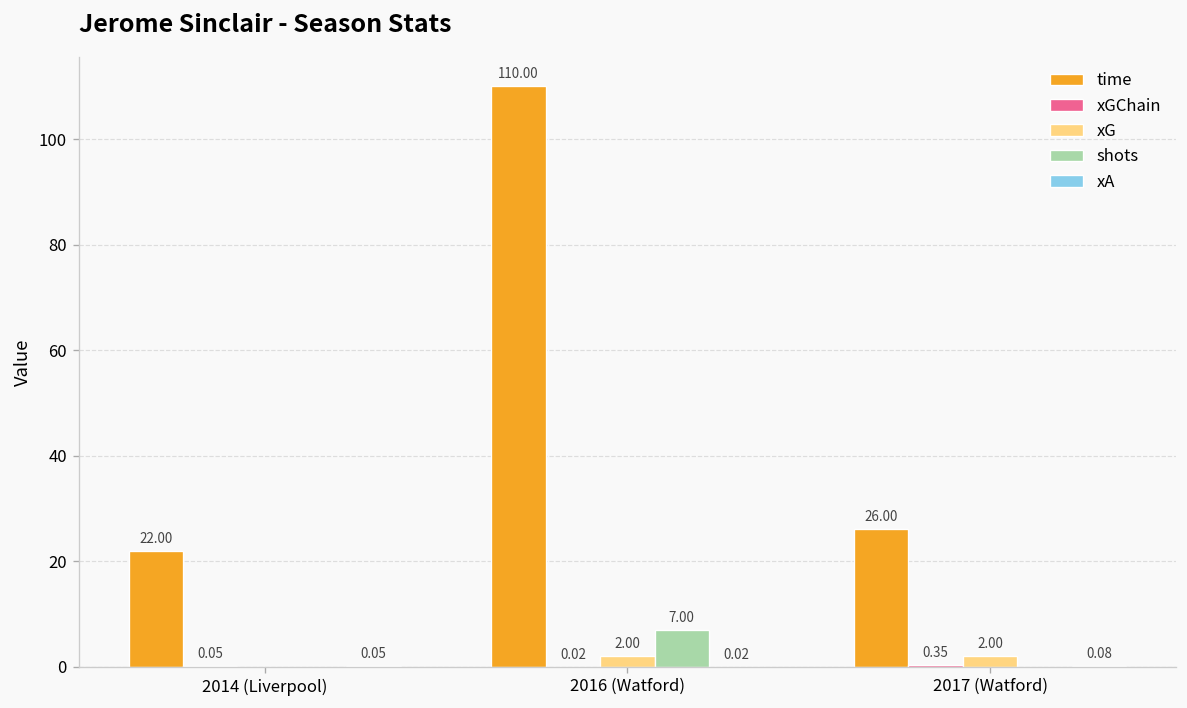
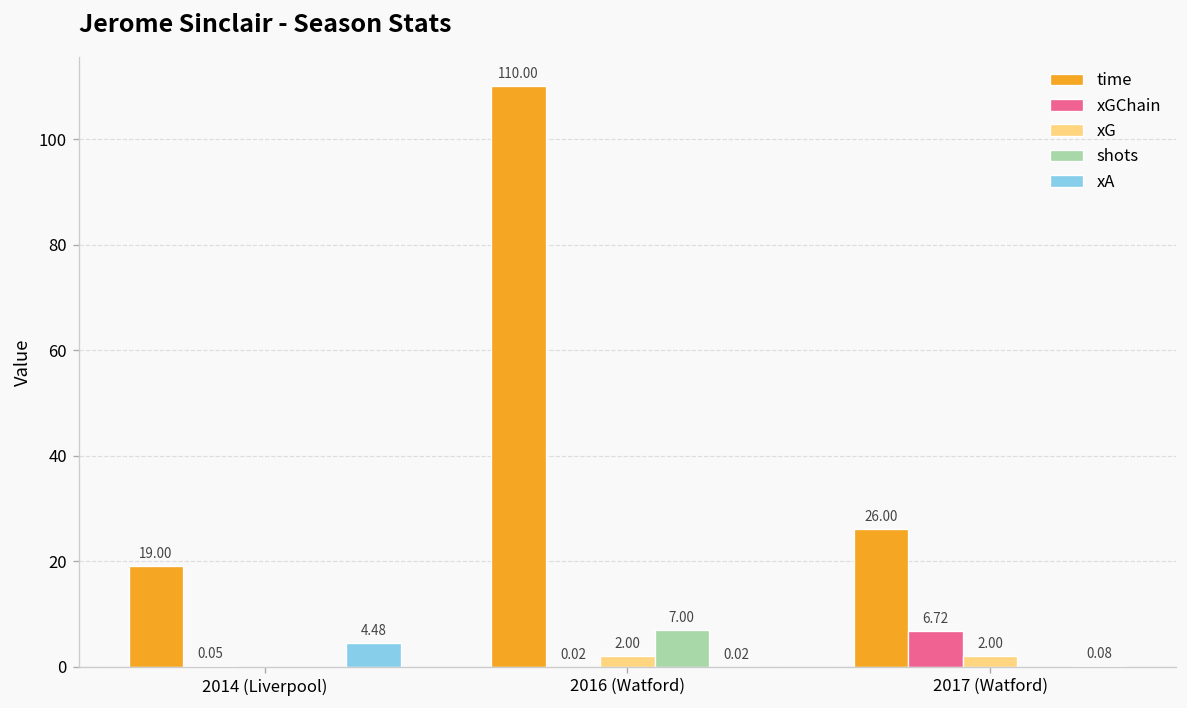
time, 2014 (Liverpool): 22.00 -> 19.00
xA, 2014 (Liverpool): 0.05 -> 4.48
xGChain, 2017 (Watford): 0.35 -> 6.72
